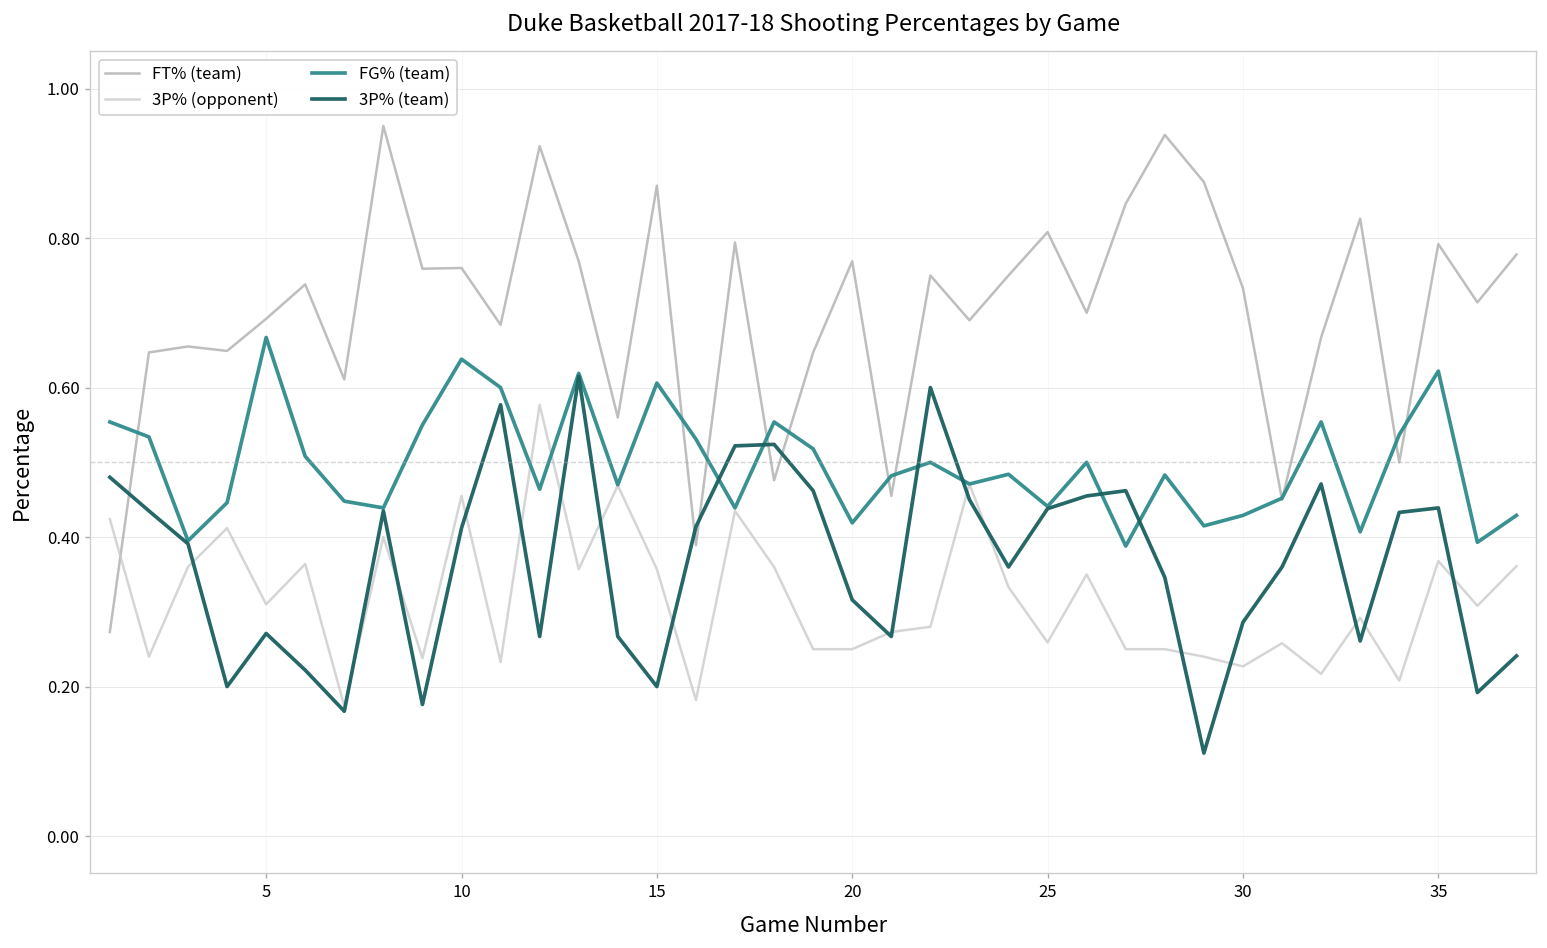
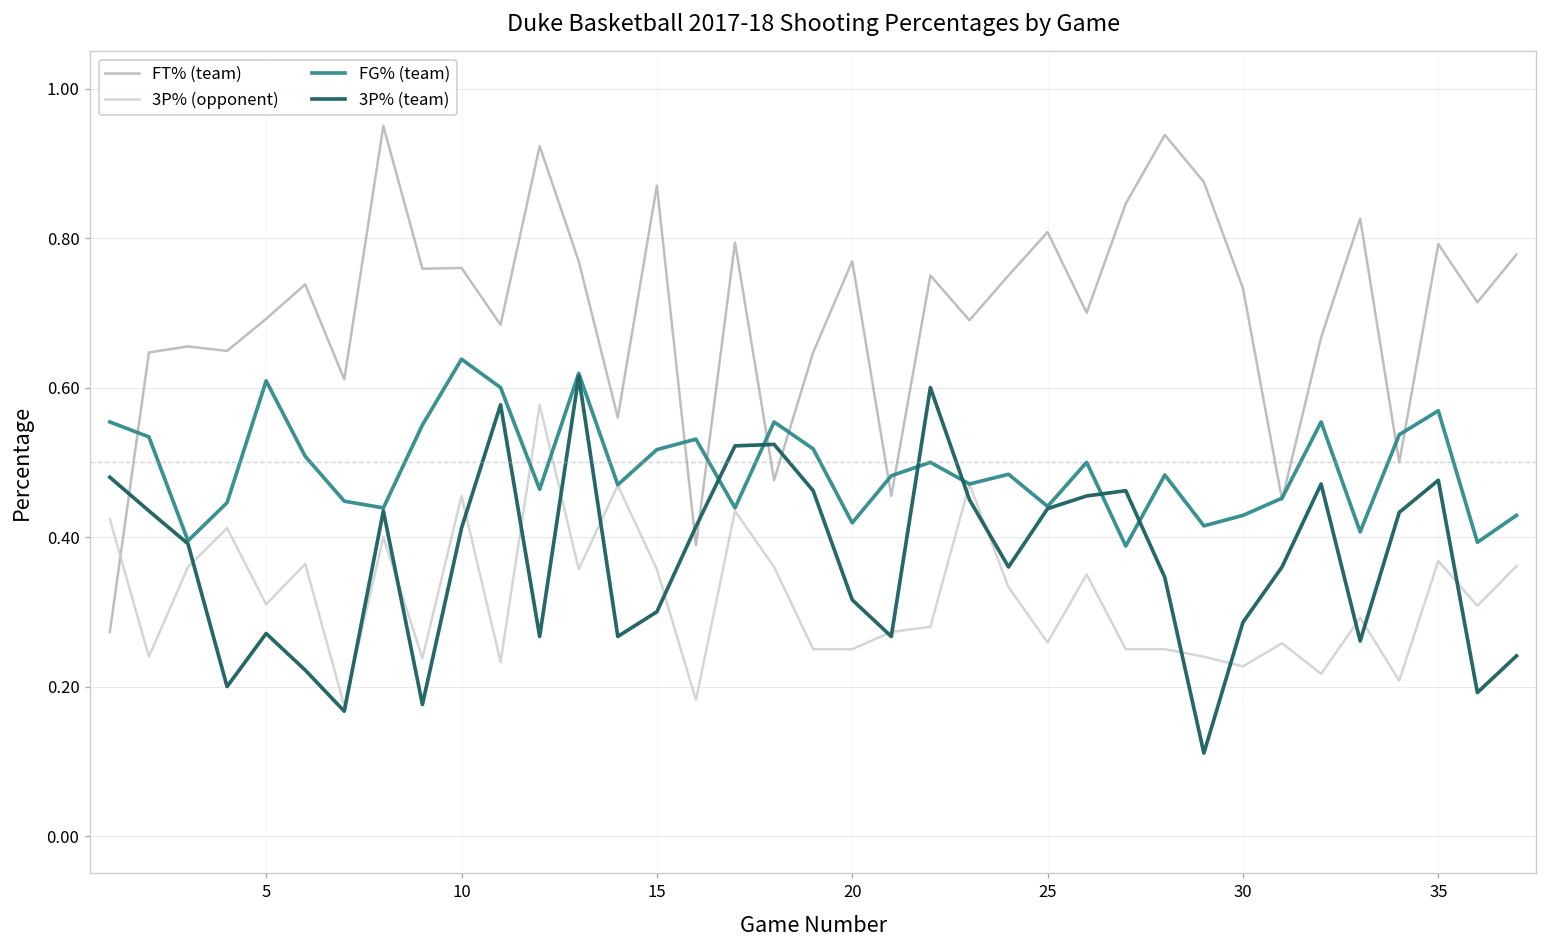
FG% (team), 5: 0.67 -> 0.61
FG% (team), 15: 0.61 -> 0.52
3P% (team), 15: 0.2 -> 0.3
FG% (team), 35: 0.62 -> 0.57
3P% (team), 35: 0.44 -> 0.48
